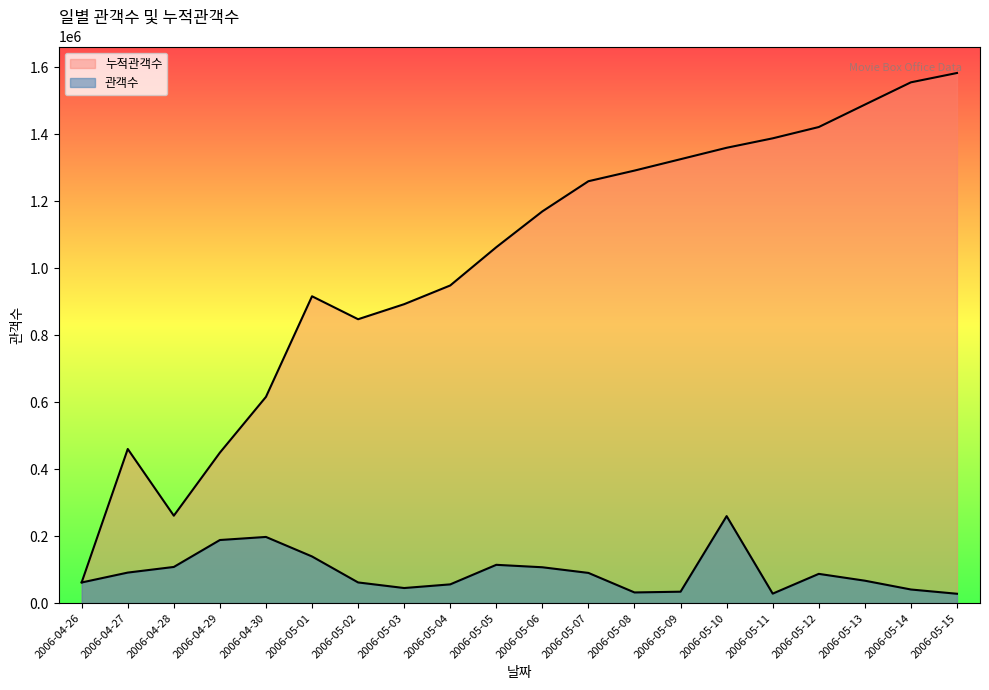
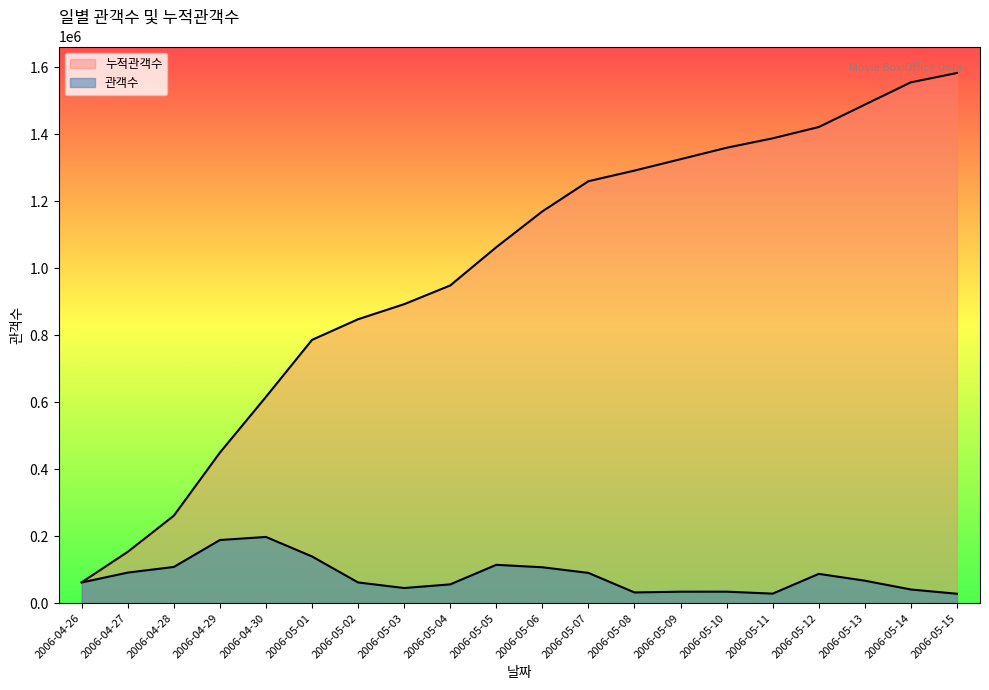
누적관객수, 2006-04-27: 460000 -> 150000
누적관객수, 2006-05-01: 920000 -> 790000
관객수, 2006-05-10: 260000 -> 30000
